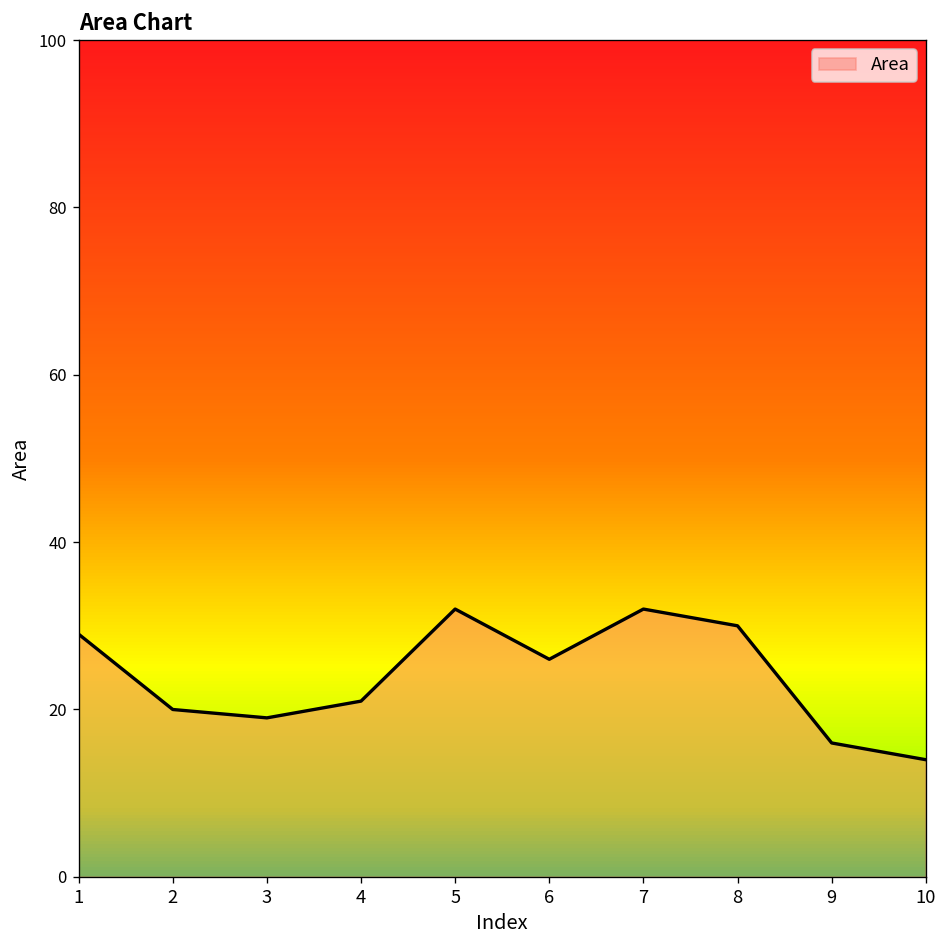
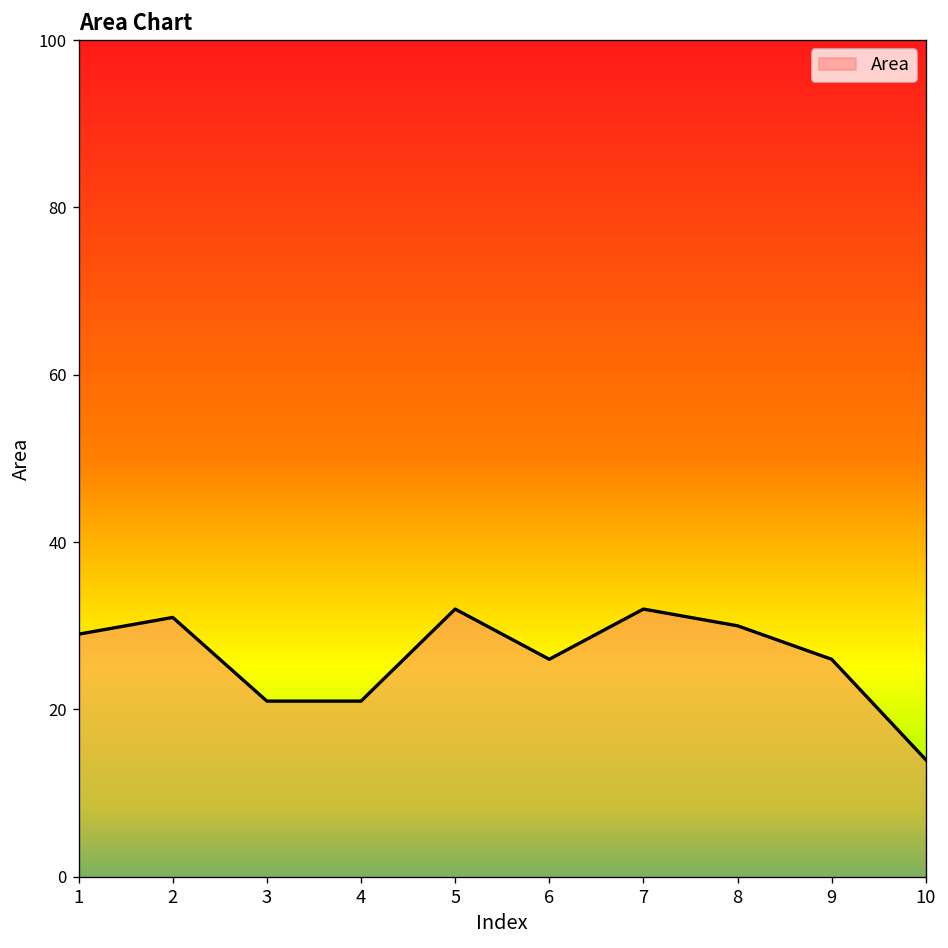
2: 20 -> 31
3: 19 -> 21
9: 16 -> 26
